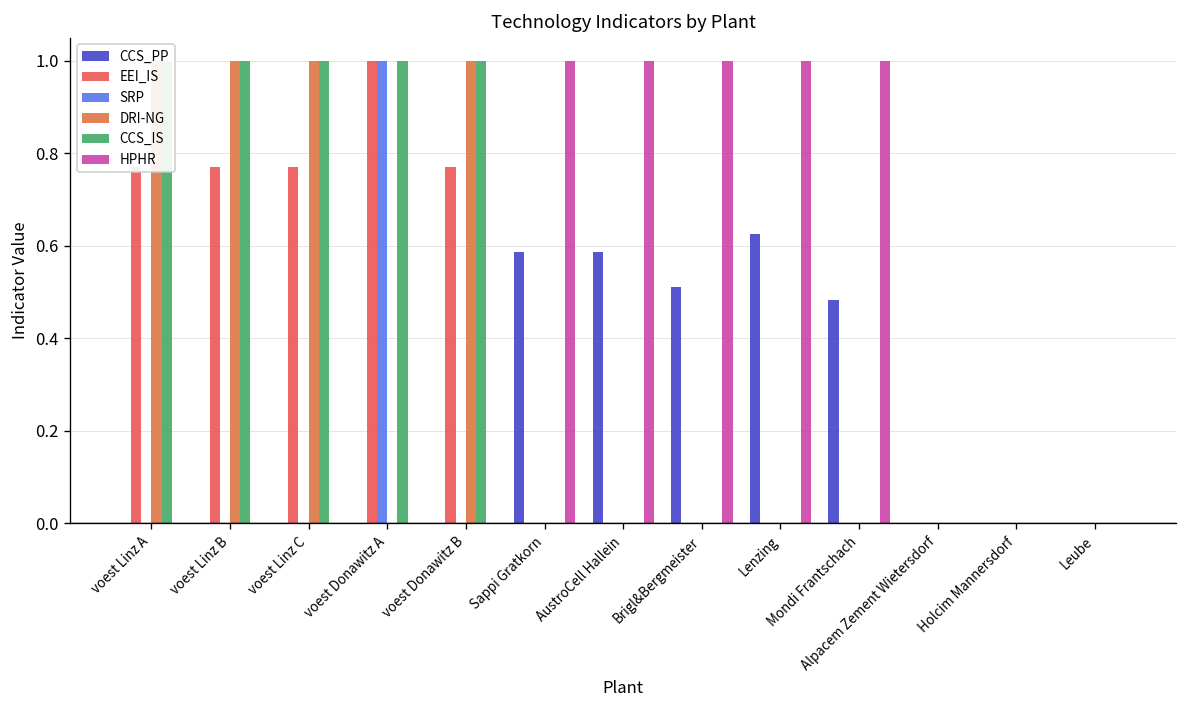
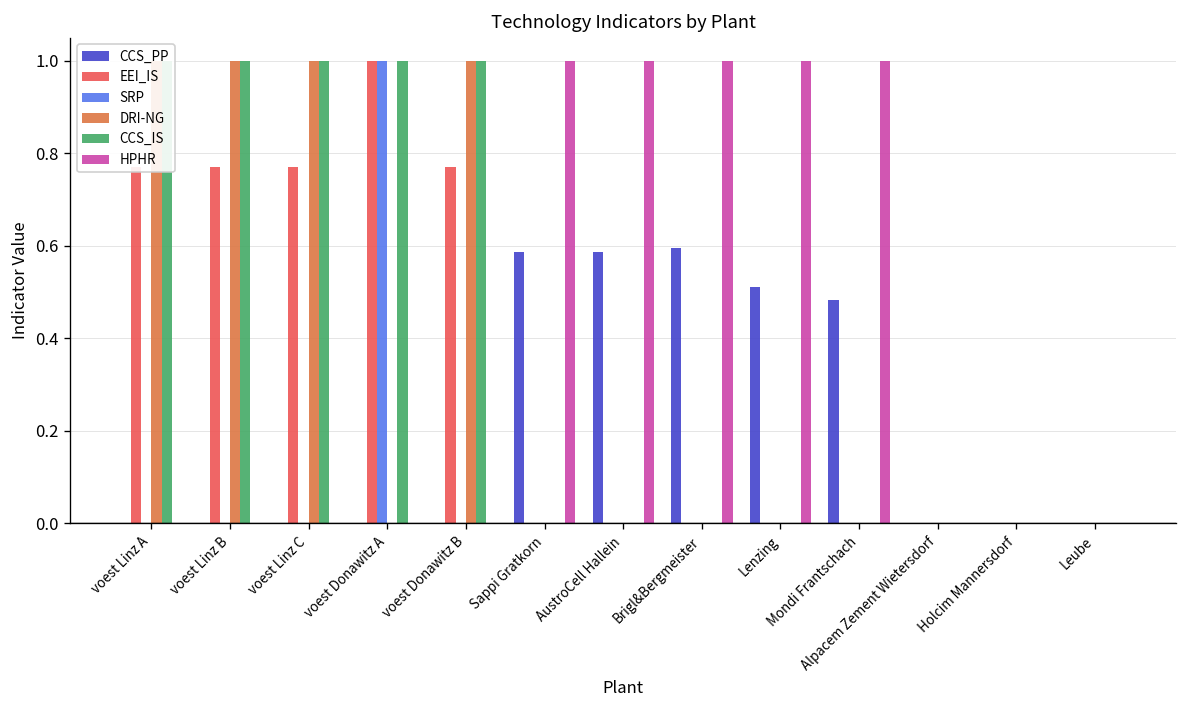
CCS_PP, Brigl&Bergmeister: 0.51 -> 0.59
CCS_PP, Lenzing: 0.63 -> 0.51
